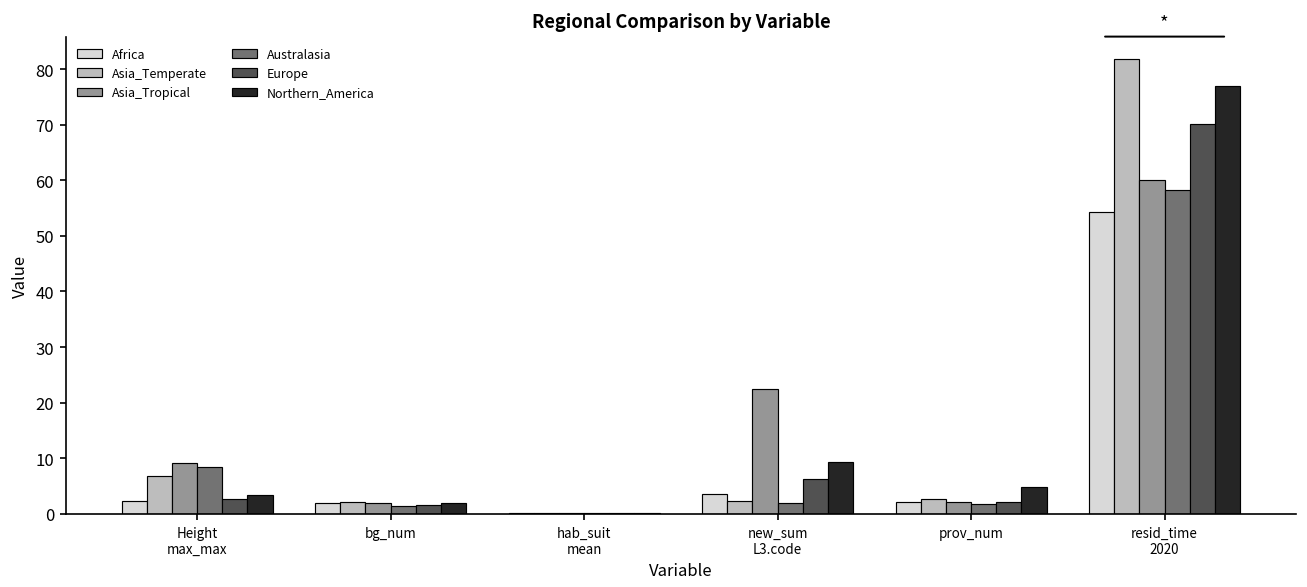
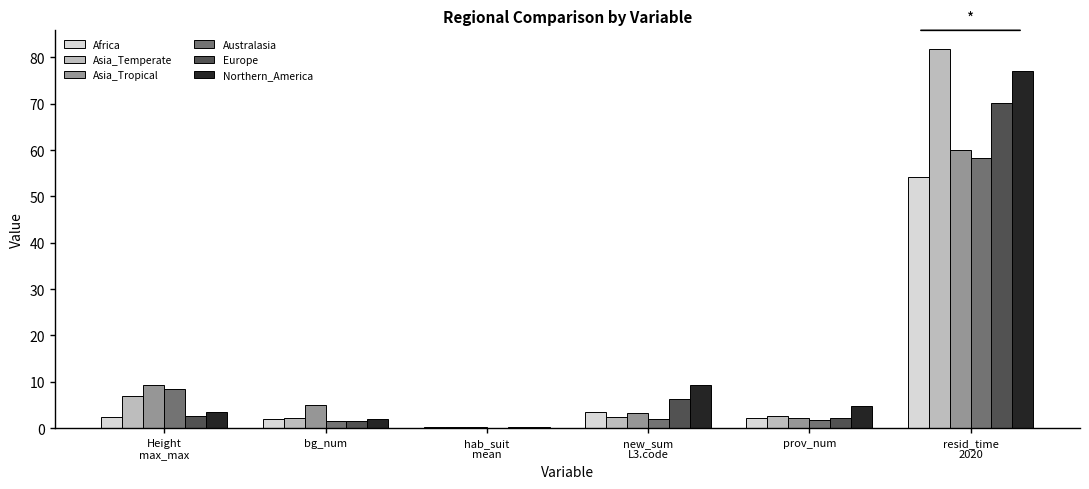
Asia_Tropical, bg_num: 2 -> 5
Asia_Tropical, new_sum L3.code: 22 -> 3
